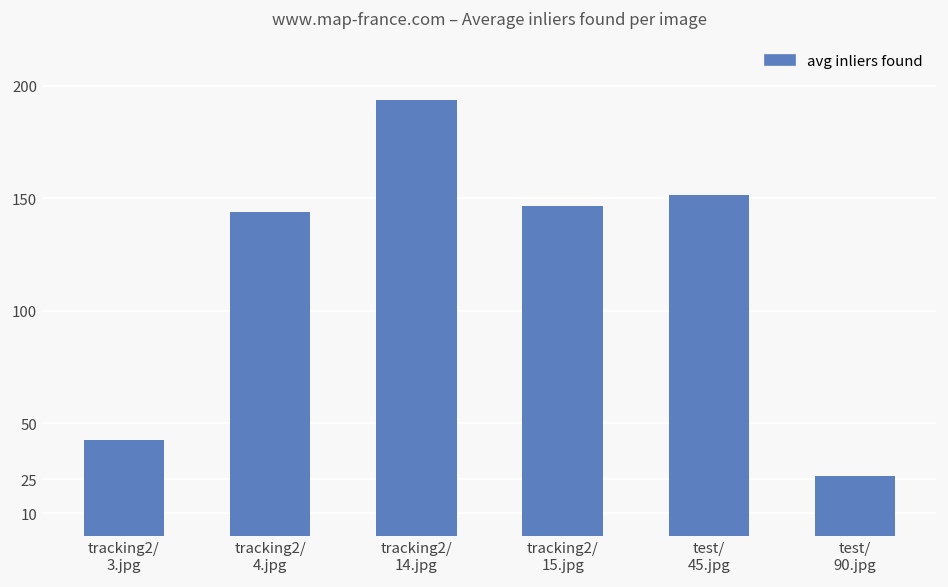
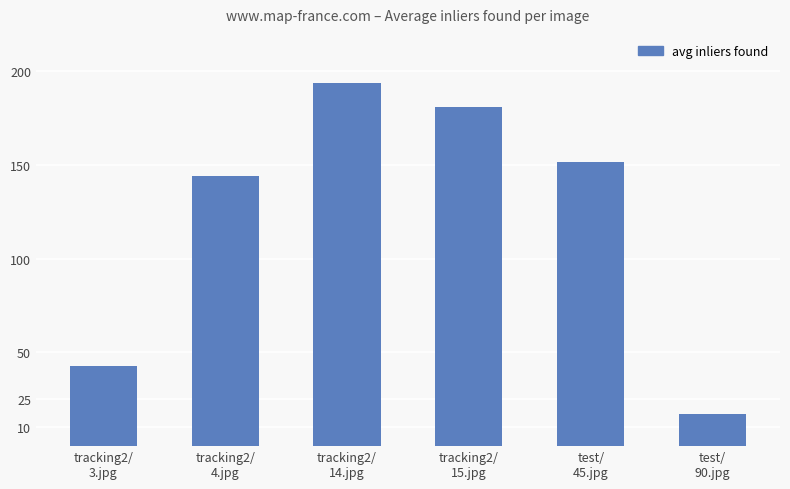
tracking2/ 15.jpg: 147 -> 181
test/ 90.jpg: 27 -> 17
